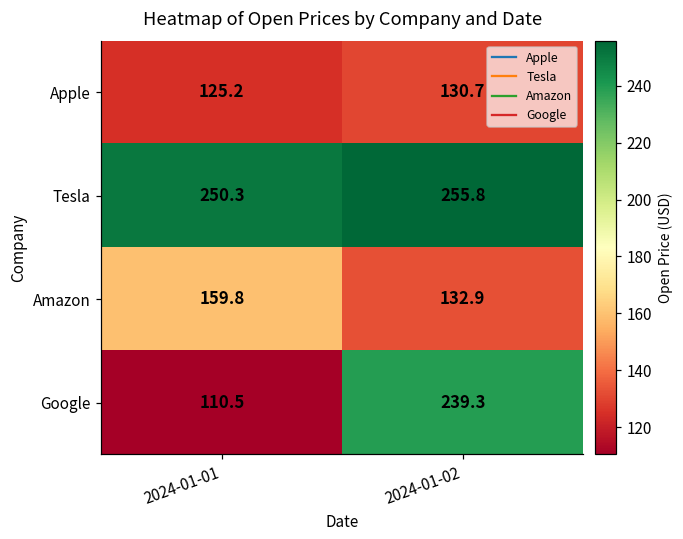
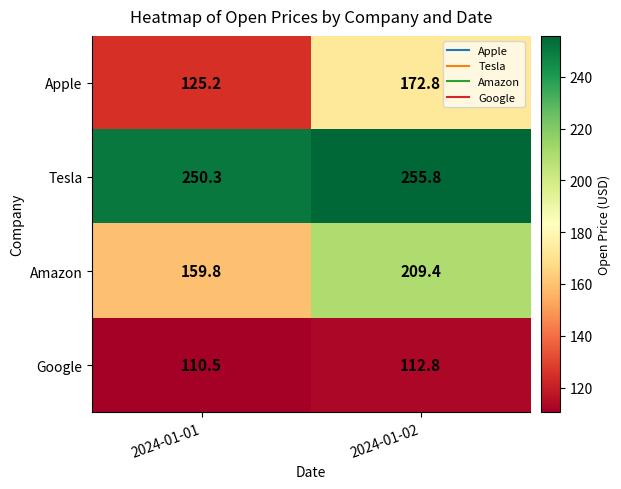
Apple, 2024-01-02: 130.7 -> 172.8
Amazon, 2024-01-02: 132.9 -> 209.4
Google, 2024-01-02: 239.3 -> 112.8
